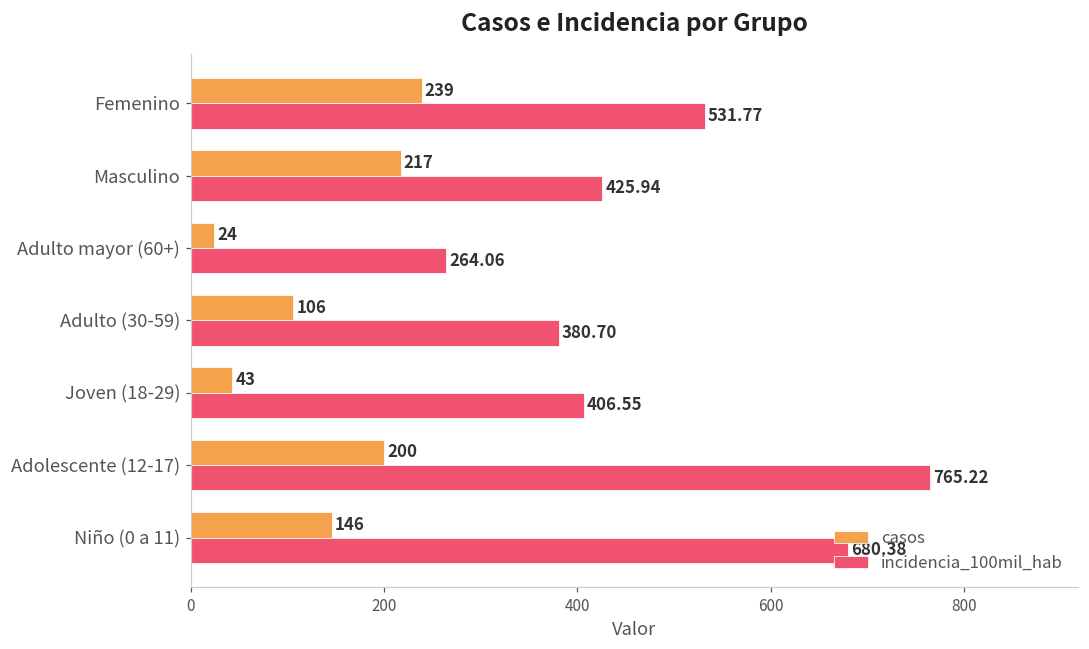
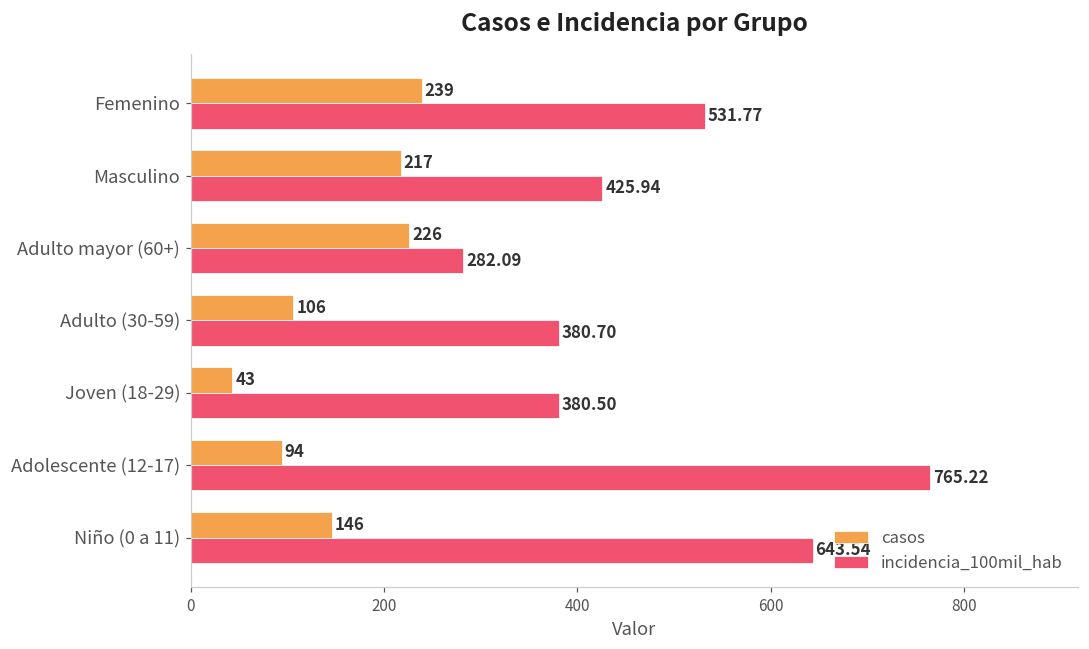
casos, Adulto mayor (60+): 24 -> 226
incidencia_100mil_hab, Adulto mayor (60+): 264.06 -> 282.09
incidencia_100mil_hab, Joven (18-29): 406.55 -> 380.50
casos, Adolescente (12-17): 200 -> 94
incidencia_100mil_hab, Niño (0 a 11): 680.38 -> 643.54
